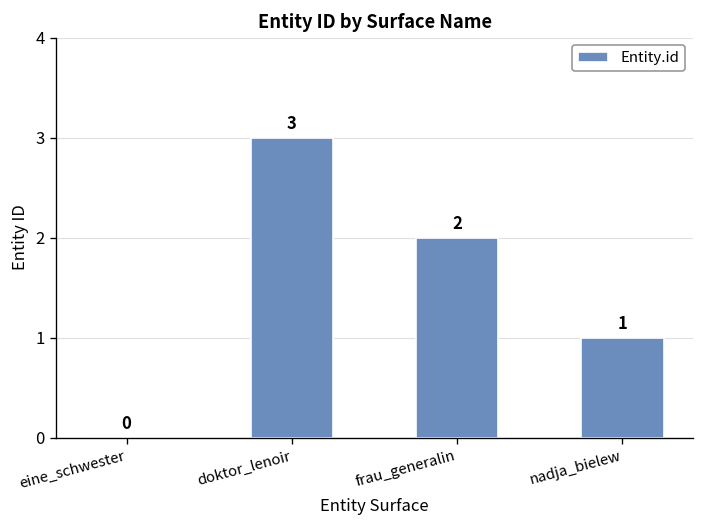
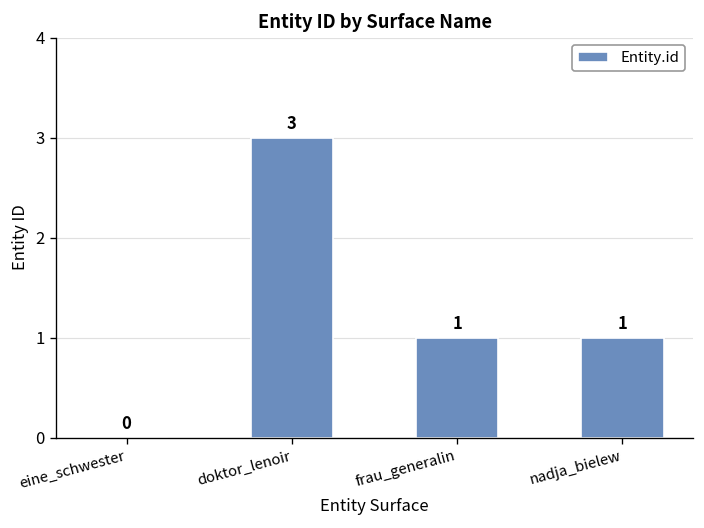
frau_generalin: 2 -> 1
